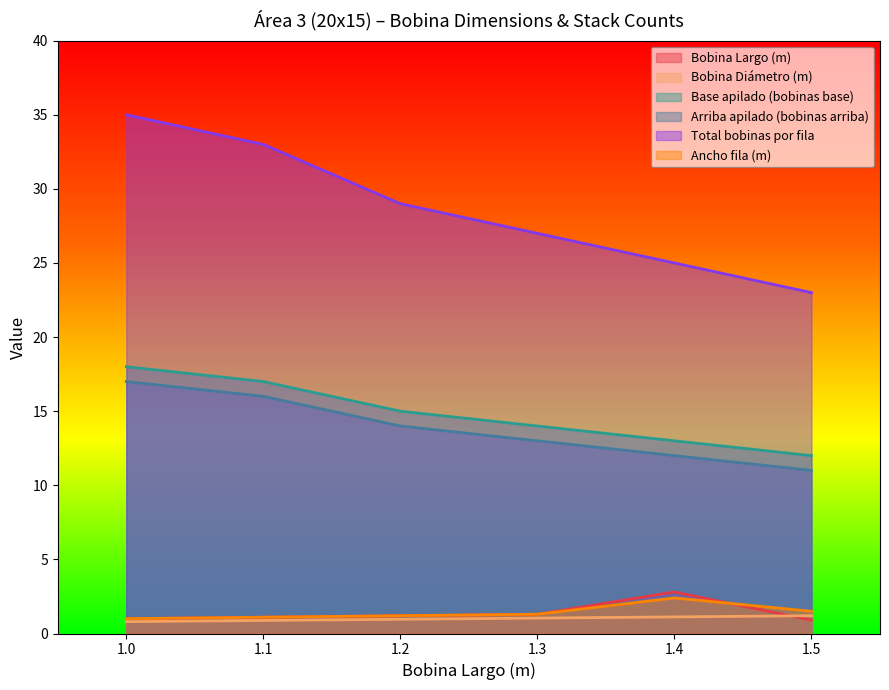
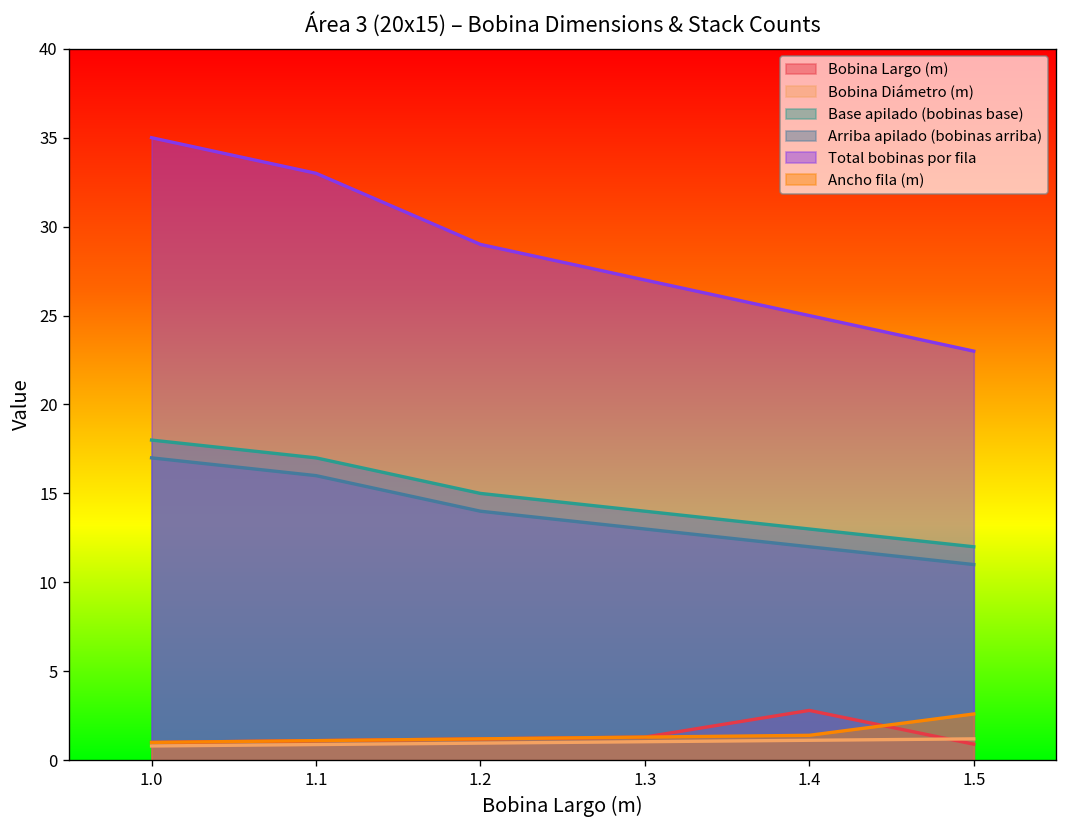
Ancho fila (m), 1.4: 2.4 -> 1.4
Ancho fila (m), 1.5: 1.5 -> 2.6
